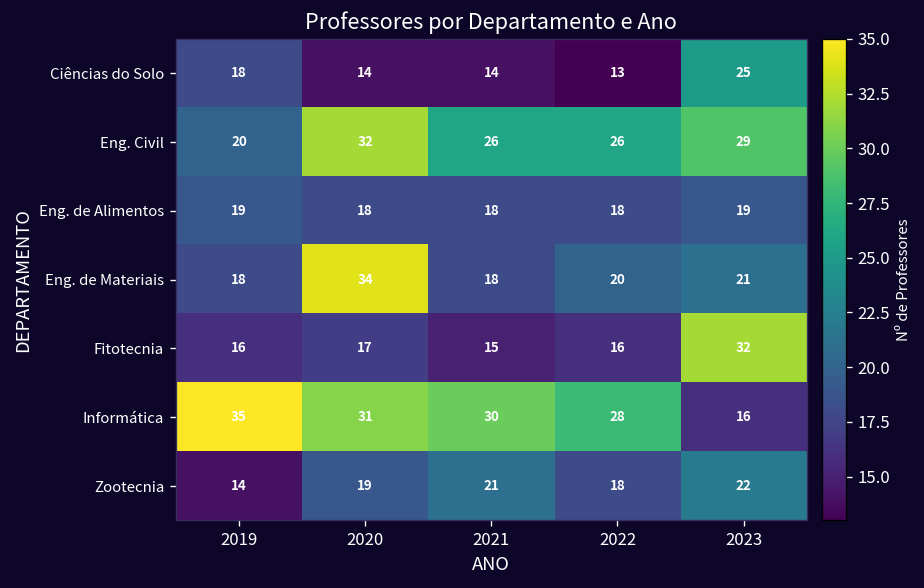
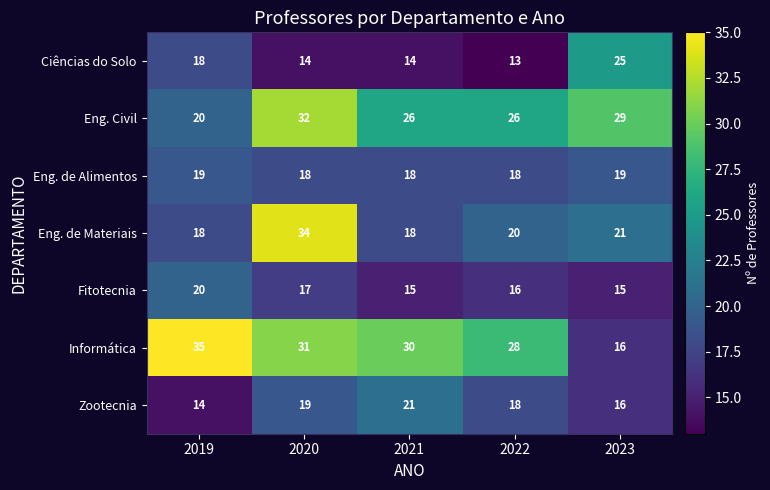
Fitotecnia, 2019: 16 -> 20
Fitotecnia, 2023: 32 -> 15
Zootecnia, 2023: 22 -> 16
